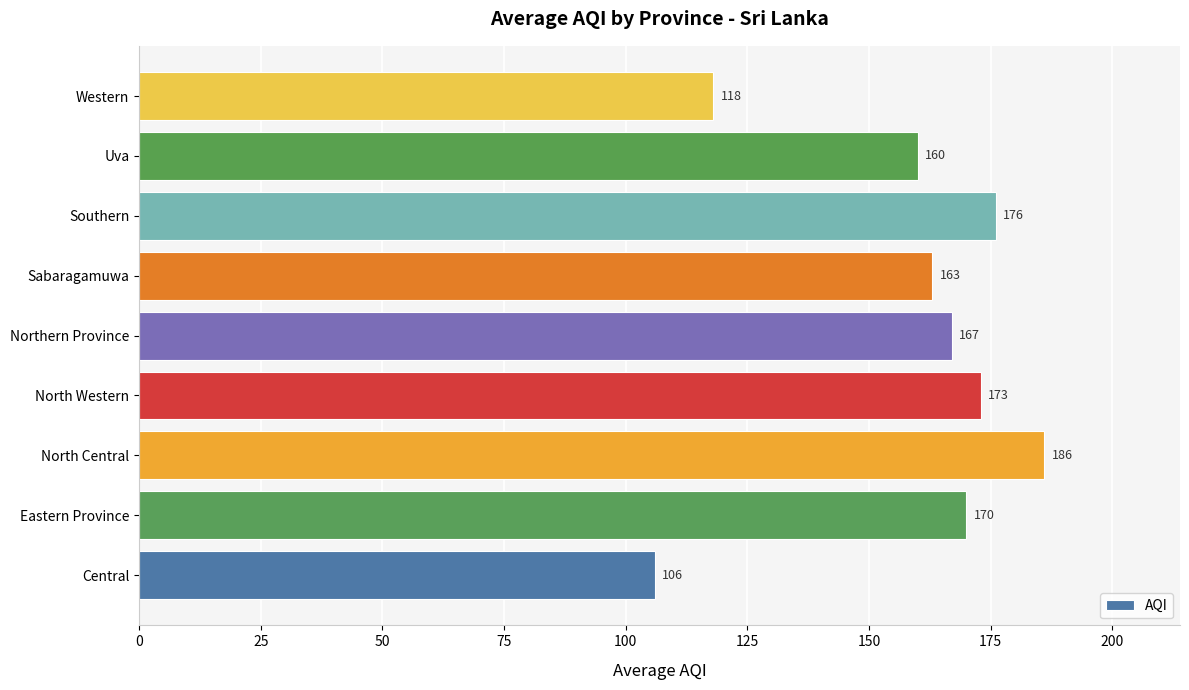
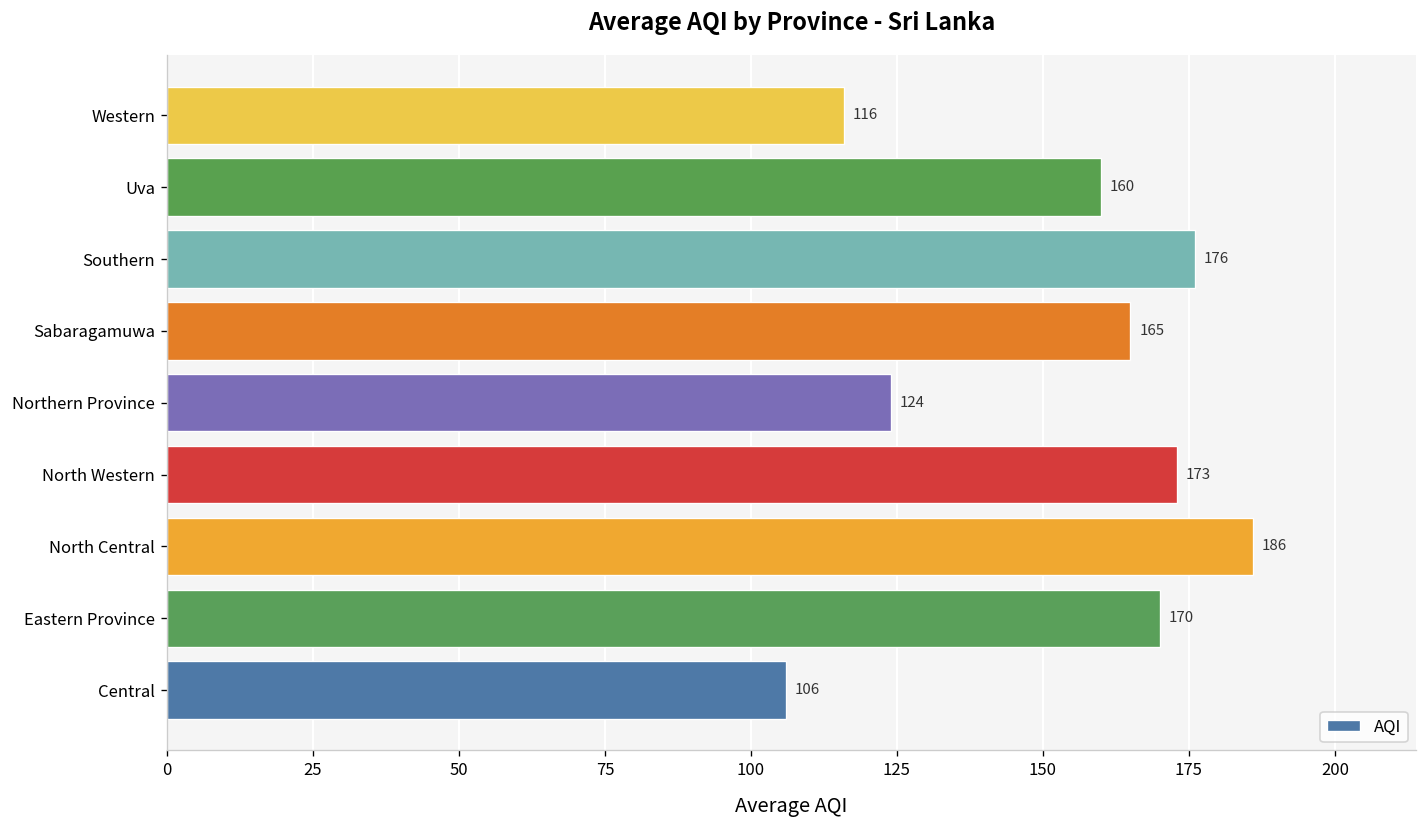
Western: 118 -> 116
Sabaragamuwa: 163 -> 165
Northern Province: 167 -> 124
